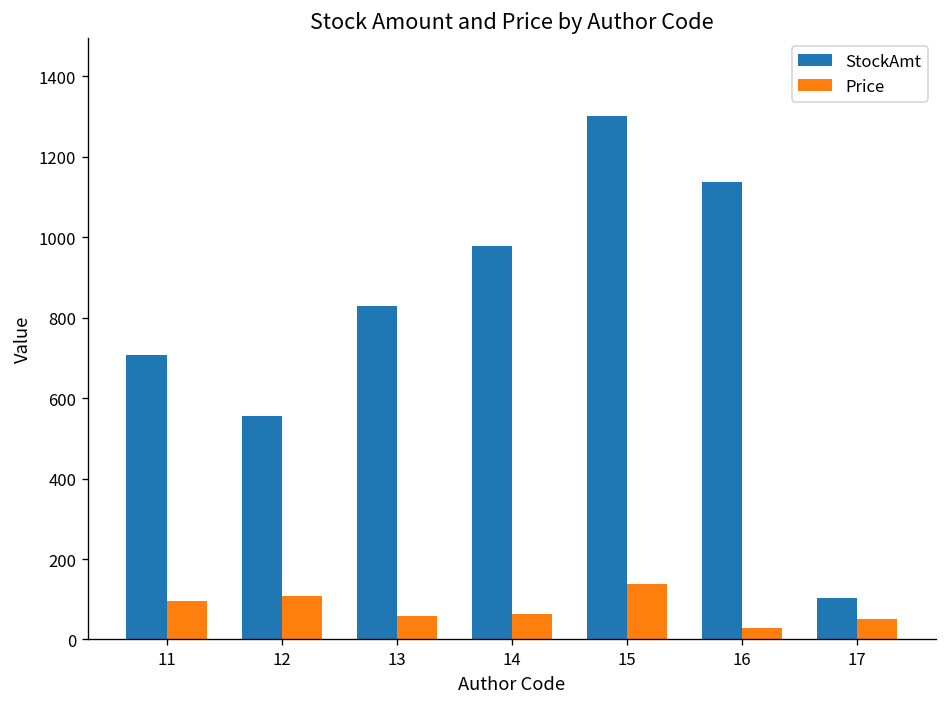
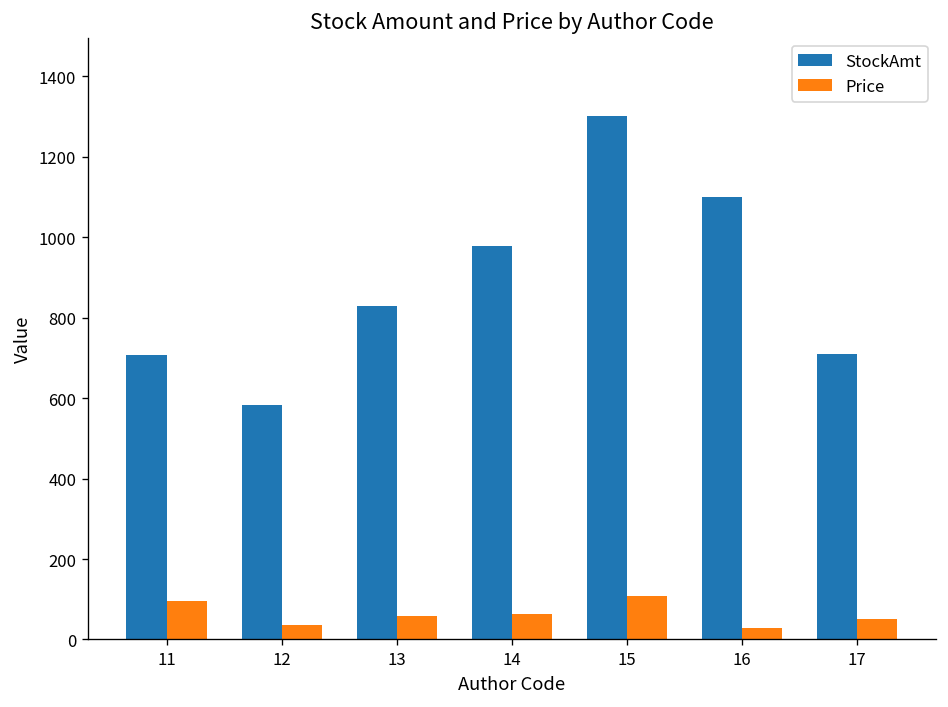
StockAmt, 12: 560 -> 580
Price, 12: 110 -> 40
Price, 15: 140 -> 110
StockAmt, 16: 1140 -> 1100
StockAmt, 17: 100 -> 710
